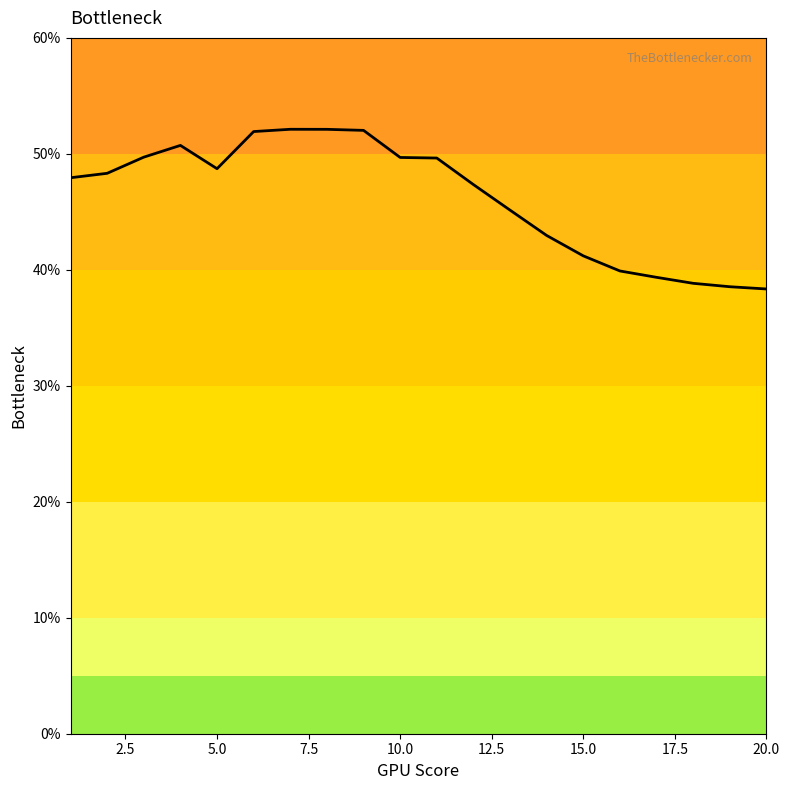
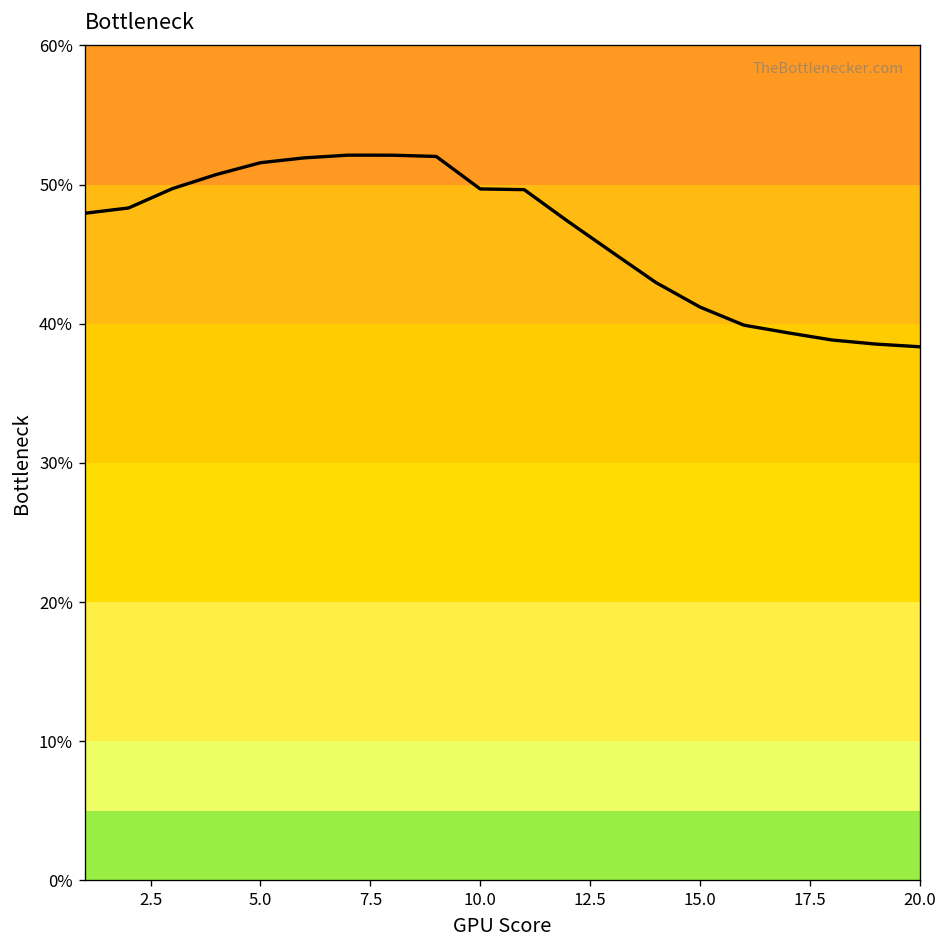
5.0: 48.7% -> 51.6%
